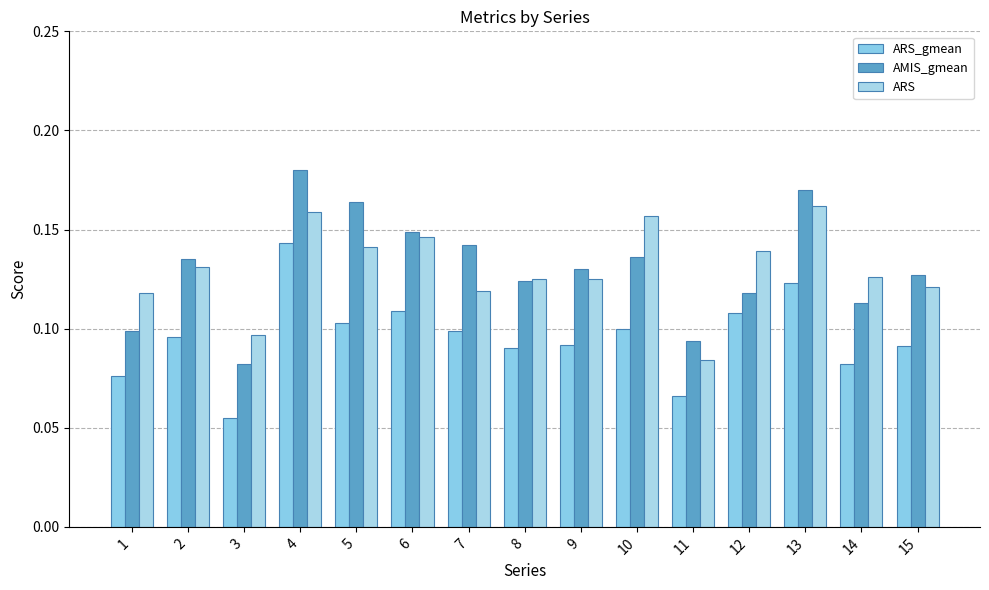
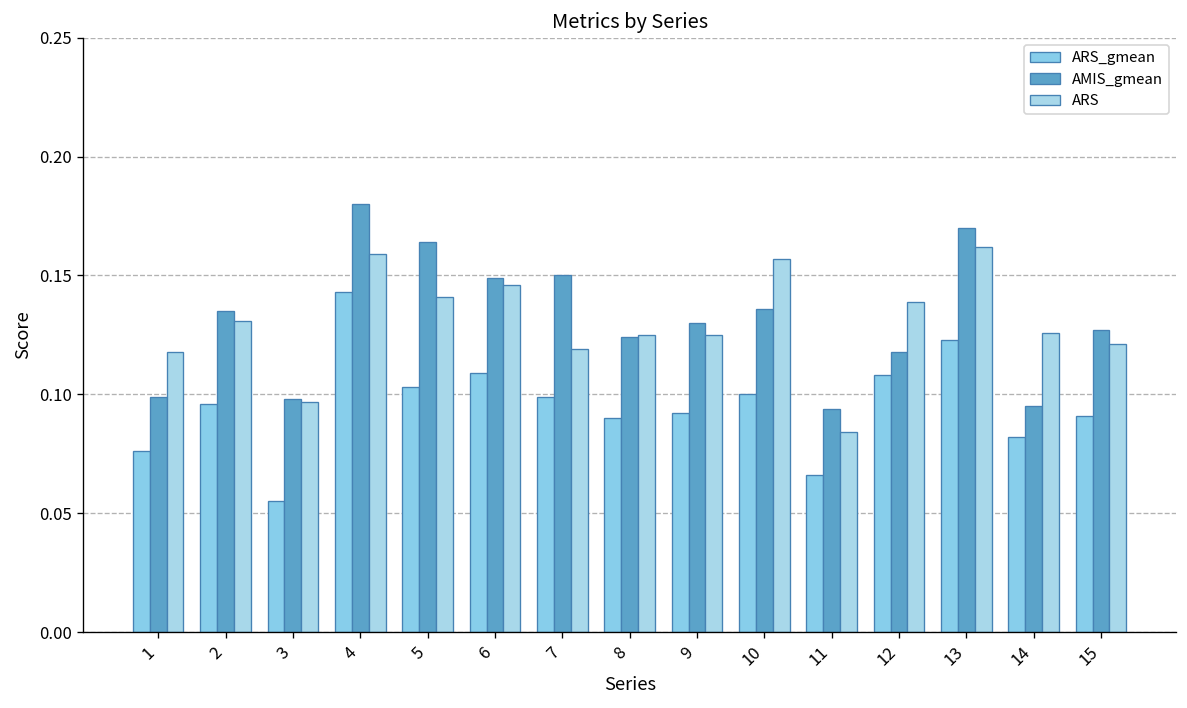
AMIS_gmean, 3: 0.082 -> 0.098
AMIS_gmean, 7: 0.142 -> 0.150
AMIS_gmean, 14: 0.113 -> 0.095
